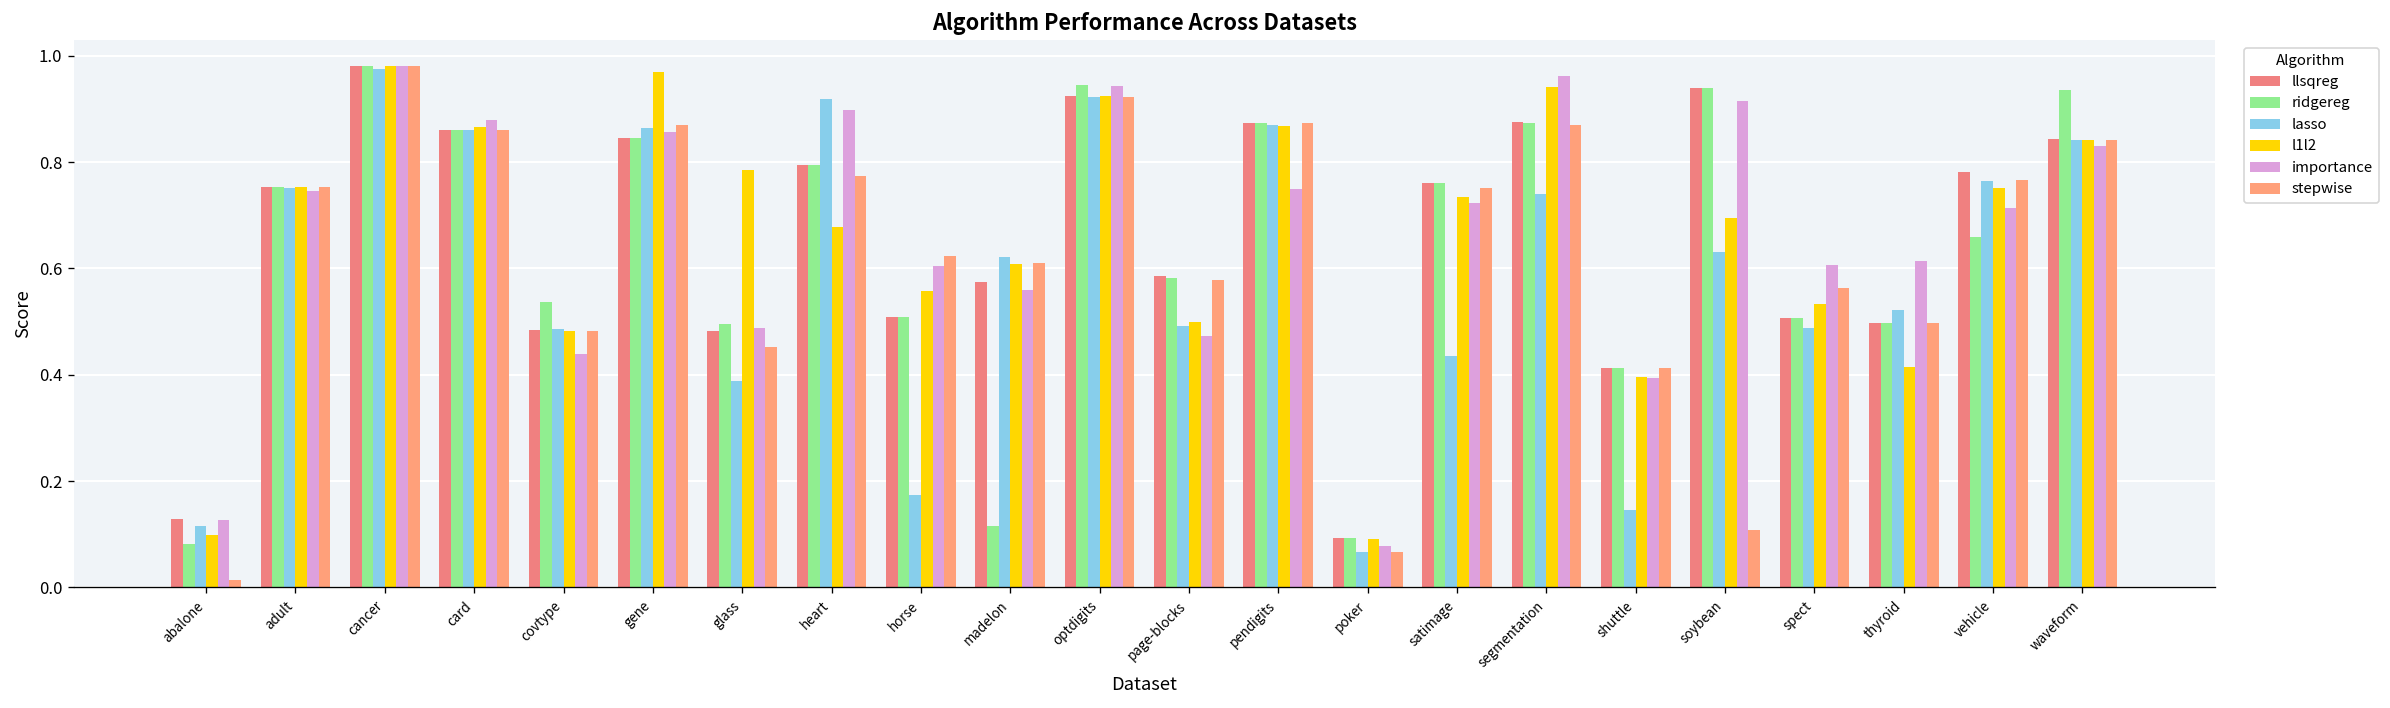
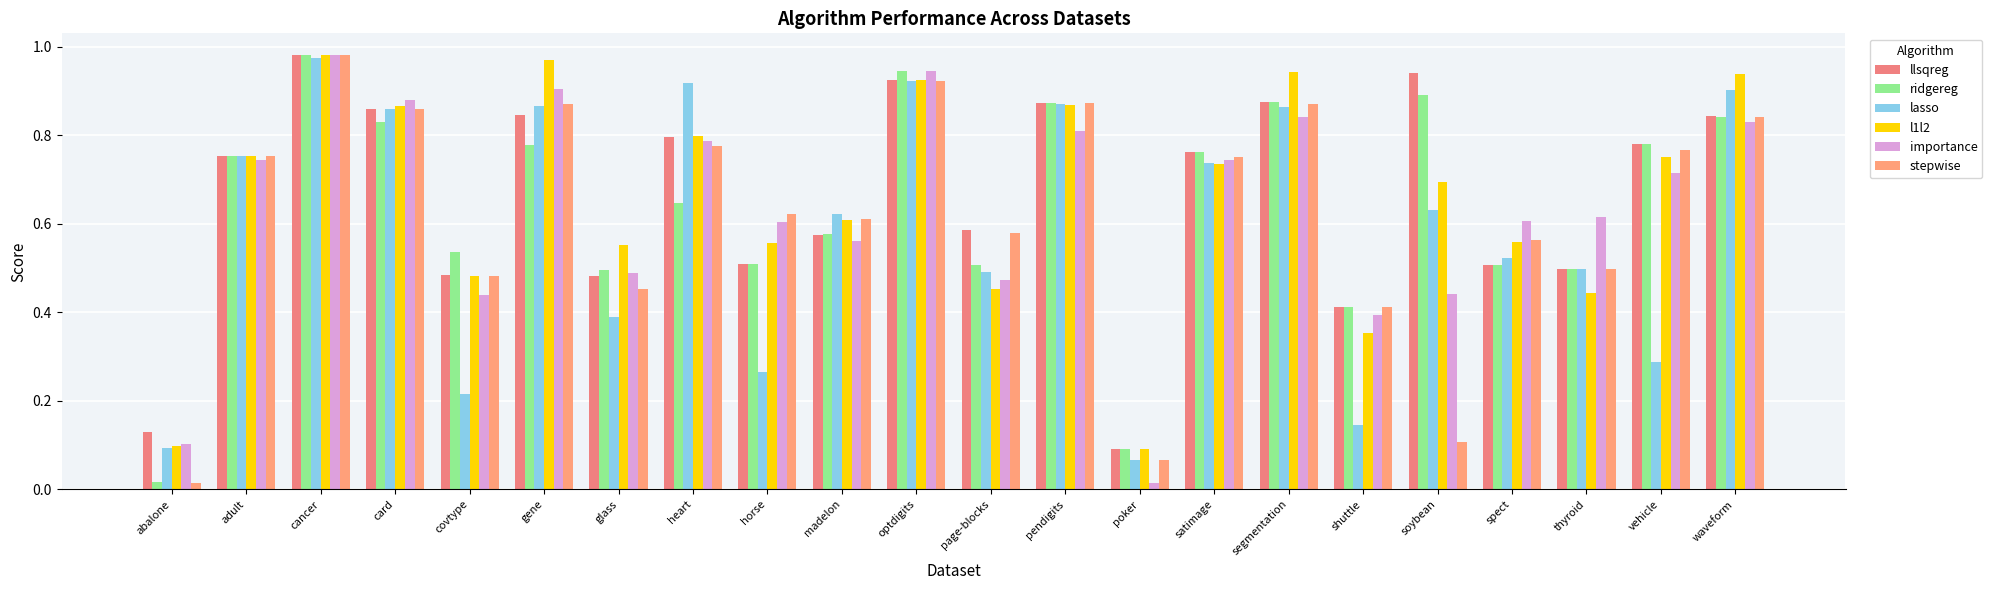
ridgereg, abalone: 0.08 -> 0.02
lasso, abalone: 0.12 -> 0.09
importance, abalone: 0.13 -> 0.10
ridgereg, card: 0.86 -> 0.83
lasso, covtype: 0.49 -> 0.22
ridgereg, gene: 0.85 -> 0.78
importance, gene: 0.86 -> 0.90
l1l2, glass: 0.79 -> 0.55
ridgereg, heart: 0.80 -> 0.65
l1l2, heart: 0.68 -> 0.80
importance, heart: 0.90 -> 0.79
lasso, horse: 0.17 -> 0.27
ridgereg, madelon: 0.12 -> 0.58
ridgereg, page-blocks: 0.58 -> 0.51
l1l2, page-blocks: 0.50 -> 0.45
importance, pendigits: 0.75 -> 0.81
importance, poker: 0.08 -> 0.01
lasso, satimage: 0.44 -> 0.74
importance, satimage: 0.72 -> 0.74
lasso, segmentation: 0.74 -> 0.86
importance, segmentation: 0.96 -> 0.84
l1l2, shuttle: 0.40 -> 0.35
ridgereg, soybean: 0.94 -> 0.89
importance, soybean: 0.92 -> 0.44
lasso, spect: 0.49 -> 0.52
l1l2, spect: 0.53 -> 0.56
lasso, thyroid: 0.52 -> 0.50
l1l2, thyroid: 0.42 -> 0.44
ridgereg, vehicle: 0.66 -> 0.78
lasso, vehicle: 0.77 -> 0.29
ridgereg, waveform: 0.94 -> 0.84
lasso, waveform: 0.84 -> 0.90
l1l2, waveform: 0.84 -> 0.94
